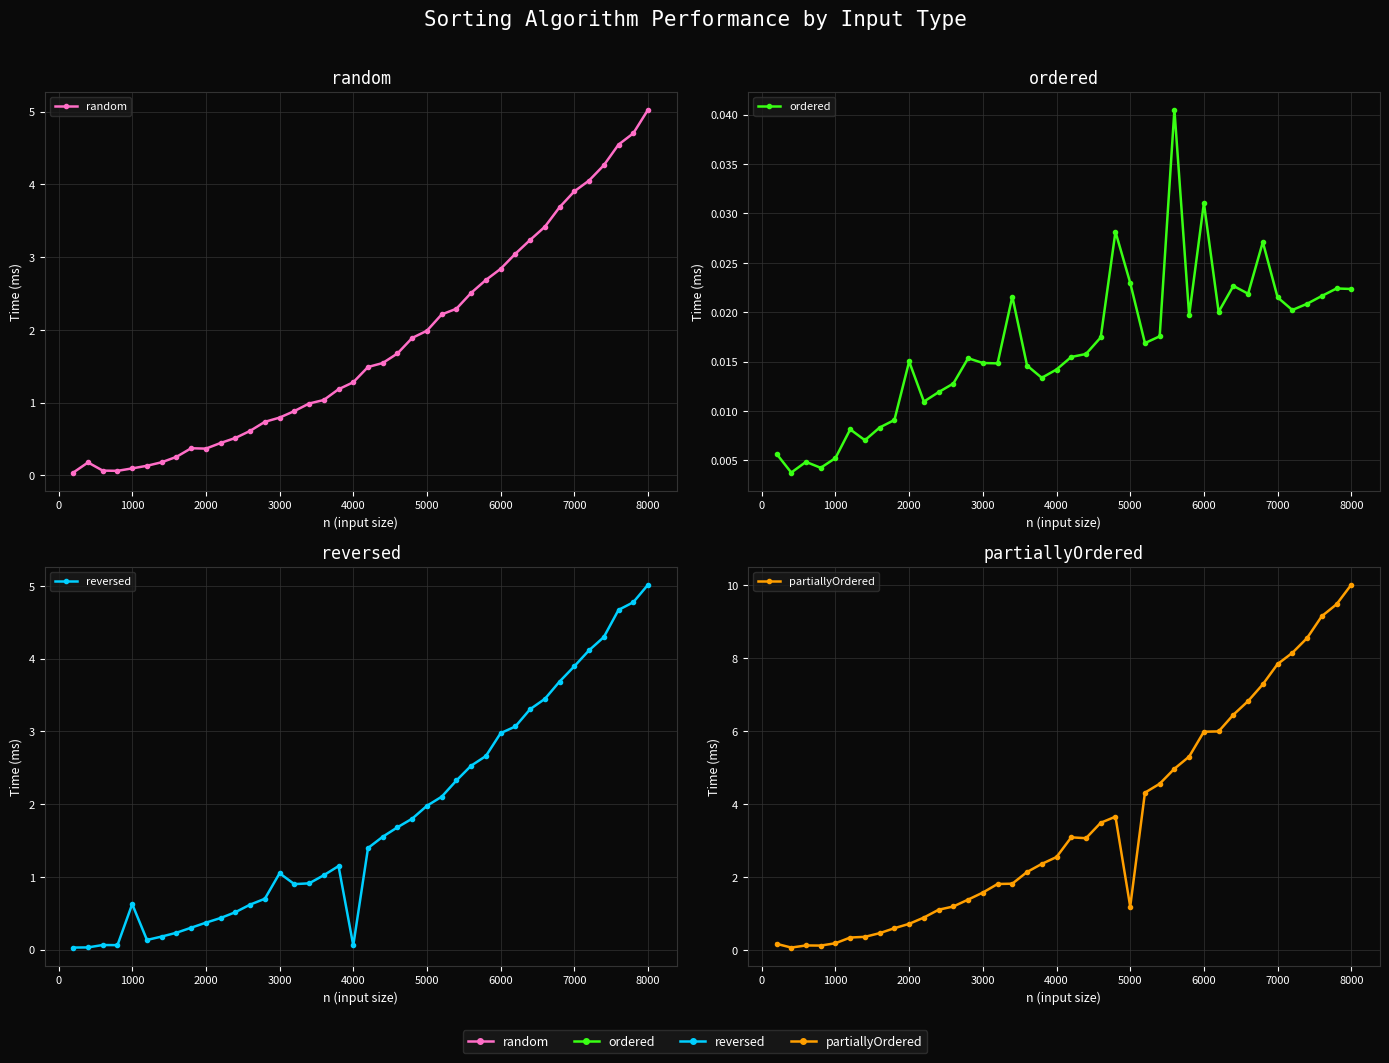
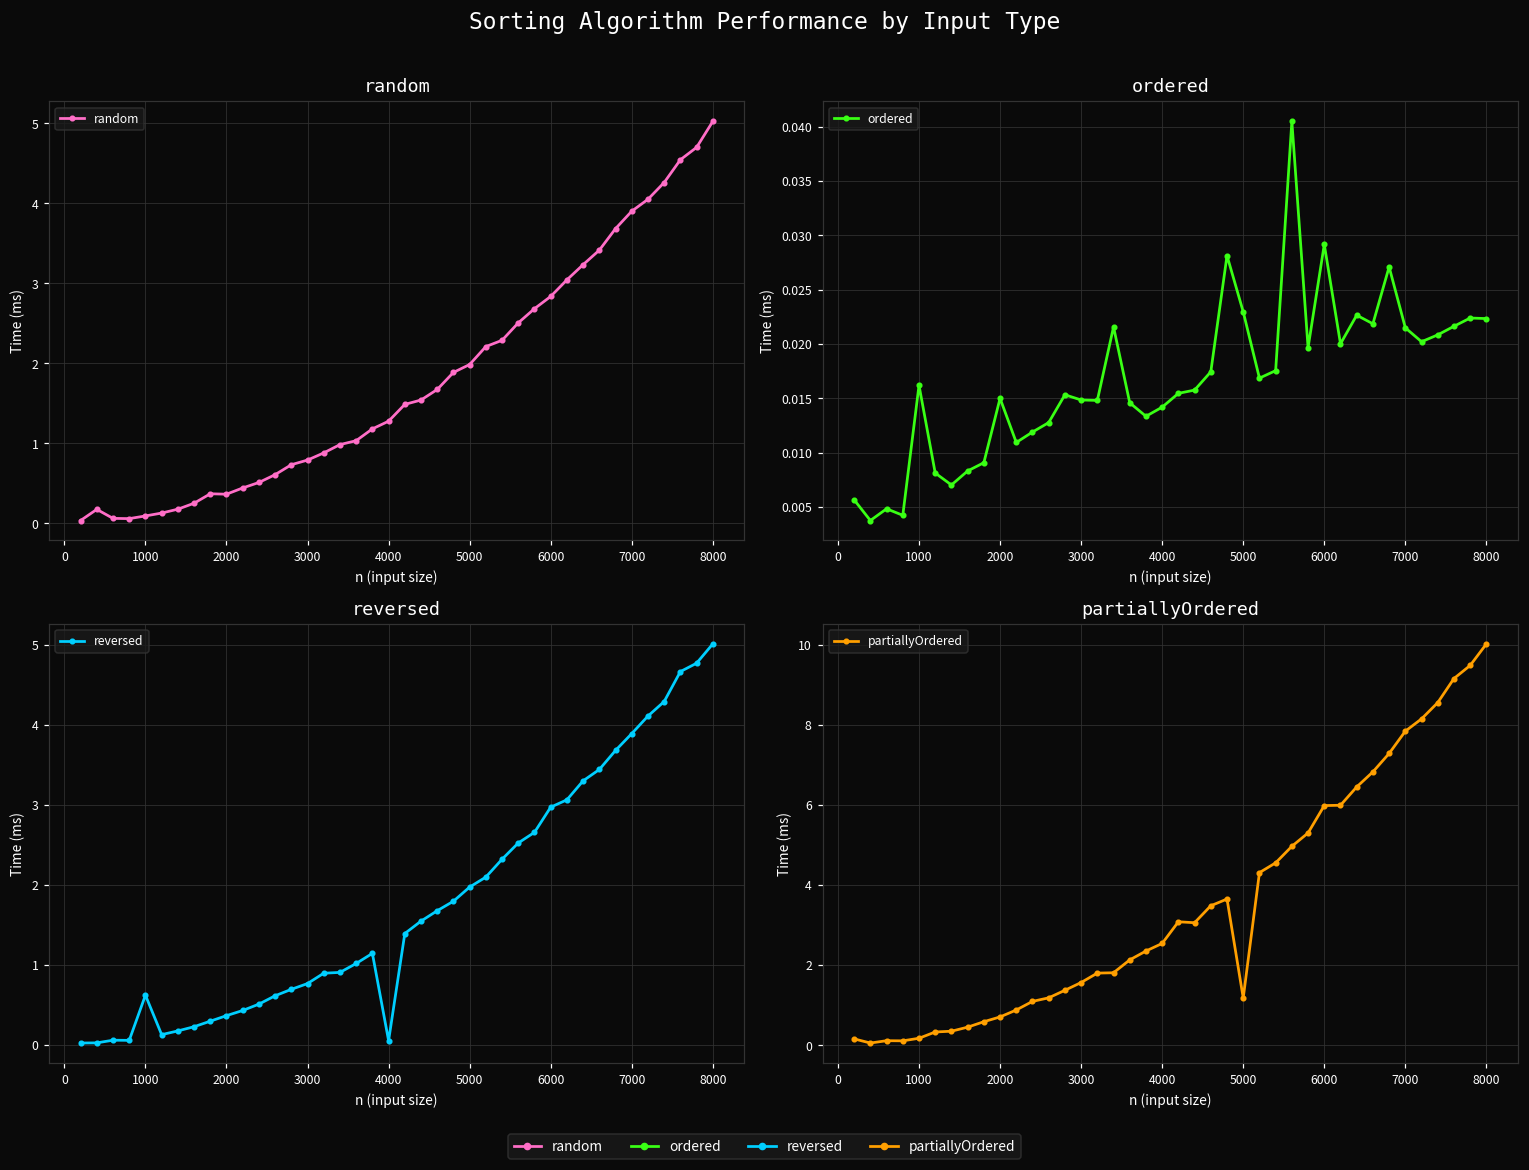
ordered, 1000: 0.005 -> 0.016
ordered, 6000: 0.031 -> 0.029
reversed, 3000: 1.0 -> 0.8
